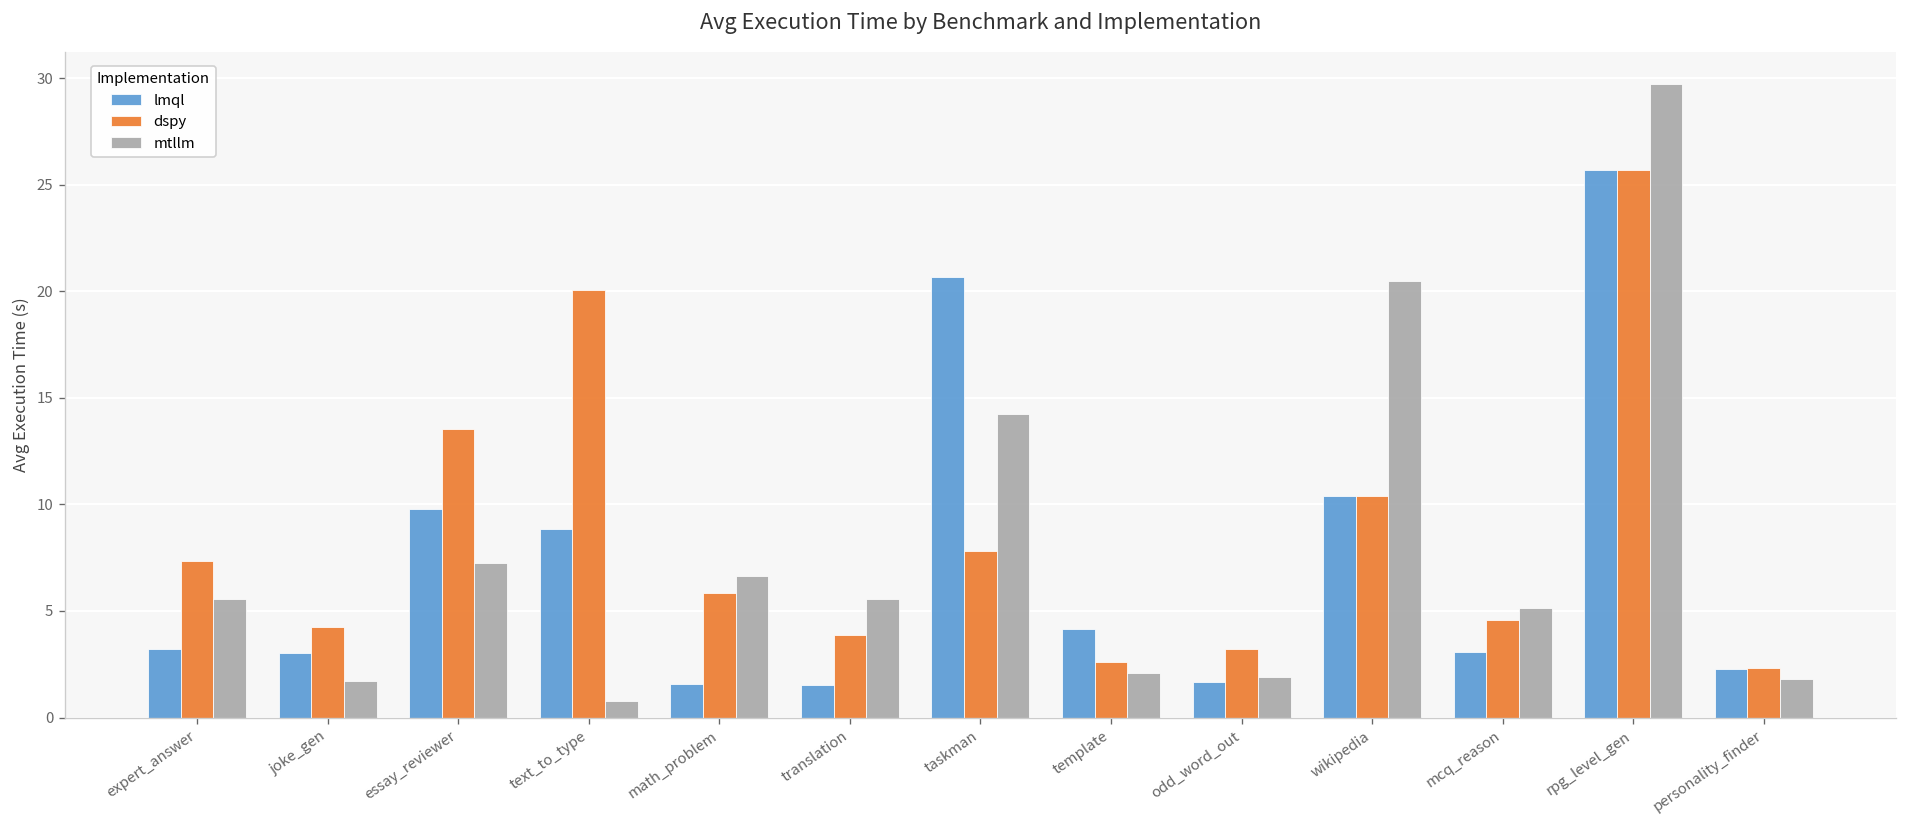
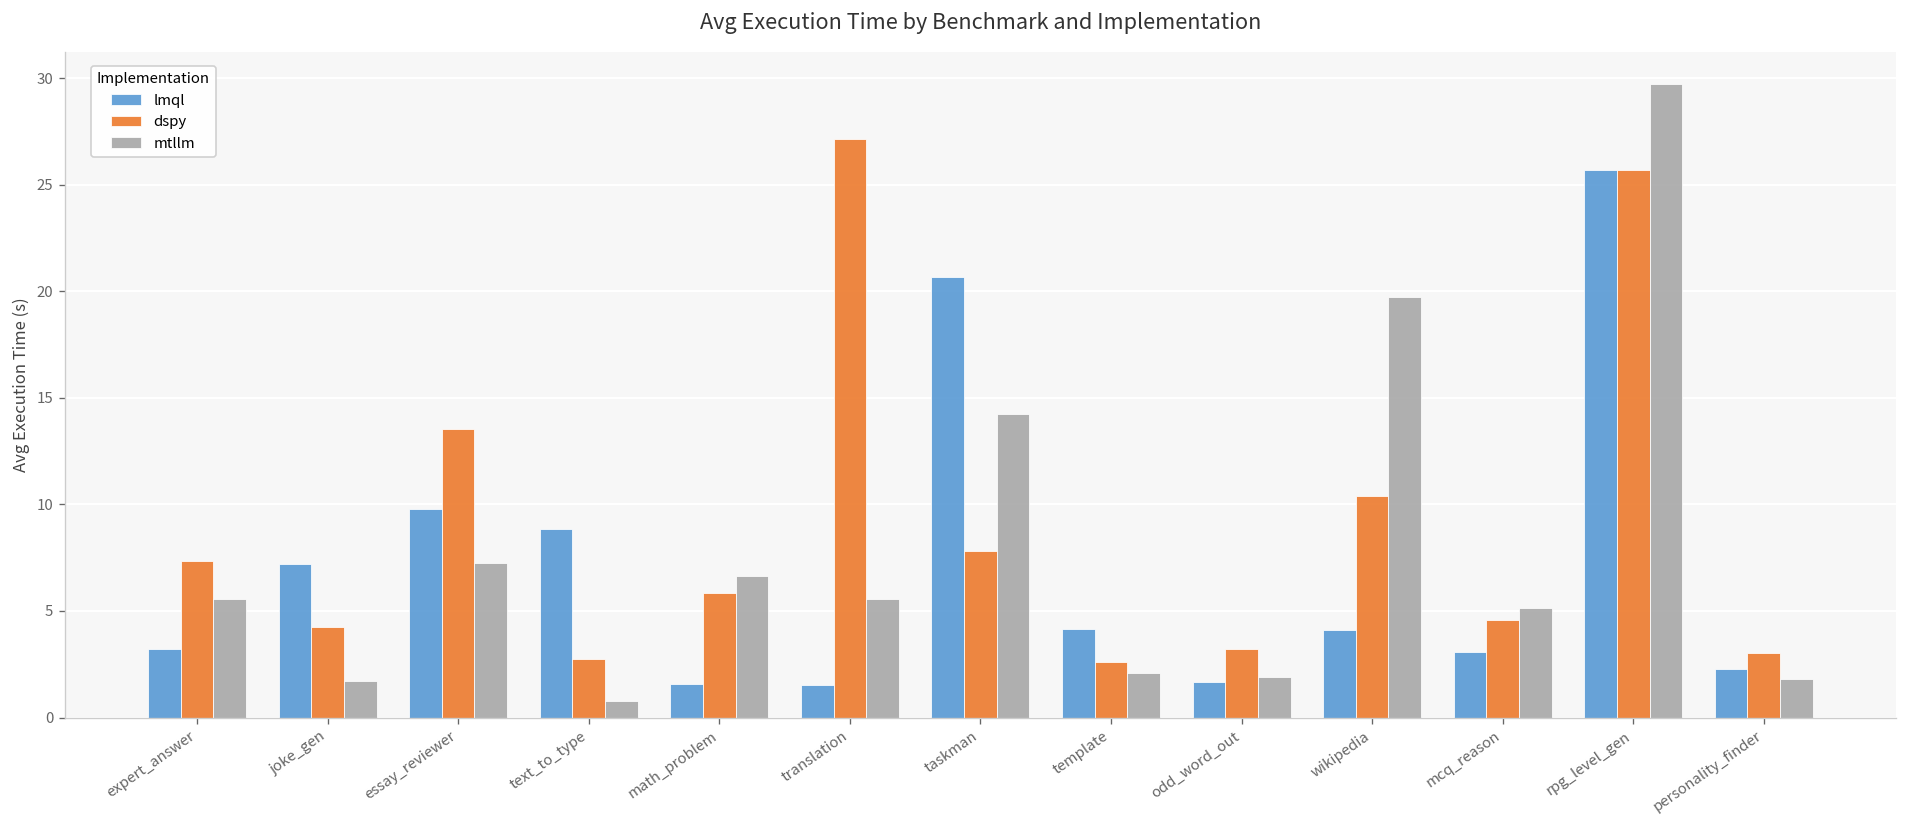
lmql, joke_gen: 3.0 -> 7.2
dspy, text_to_type: 20.1 -> 2.7
dspy, translation: 3.9 -> 27.2
lmql, wikipedia: 10.4 -> 4.1
mtllm, wikipedia: 20.5 -> 19.7
dspy, personality_finder: 2.3 -> 3.0
